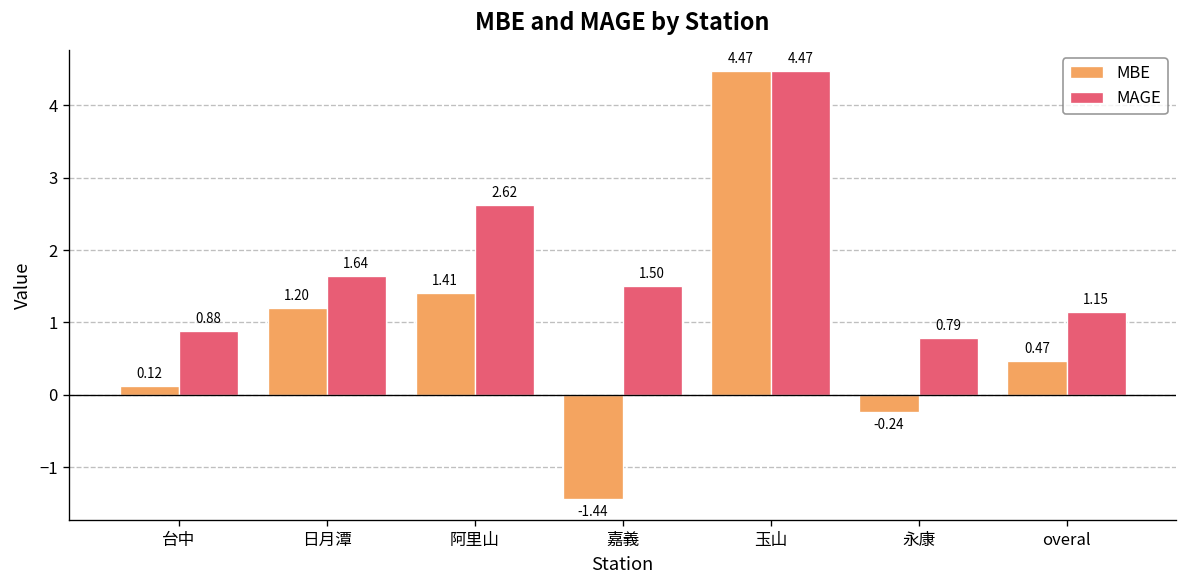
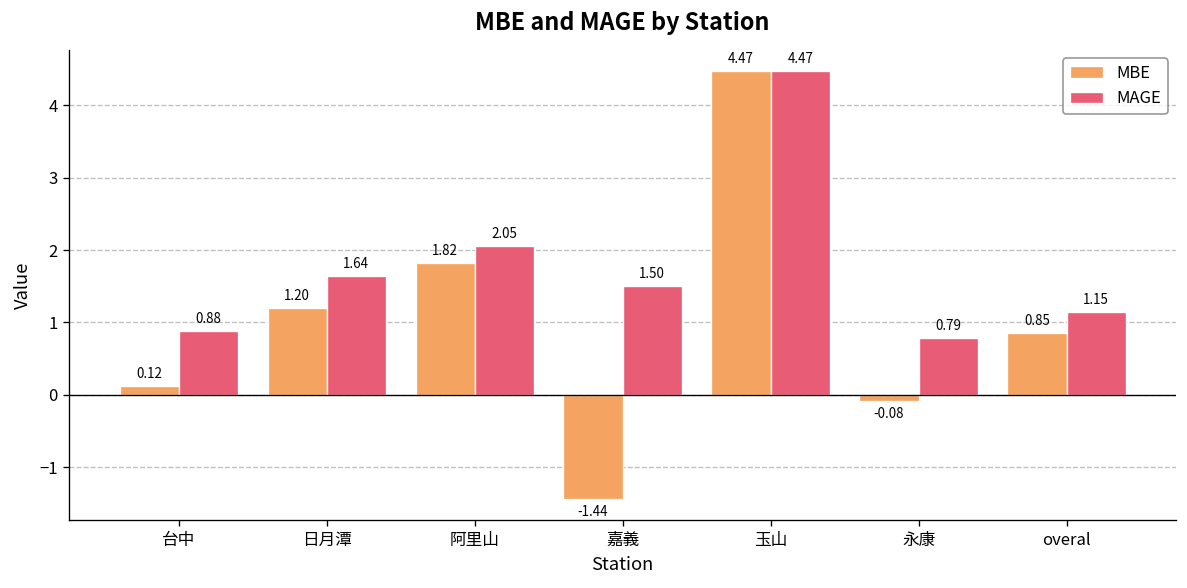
MBE, 阿里山: 1.41 -> 1.82
MAGE, 阿里山: 2.62 -> 2.05
MBE, 永康: -0.24 -> -0.08
MBE, overal: 0.47 -> 0.85
